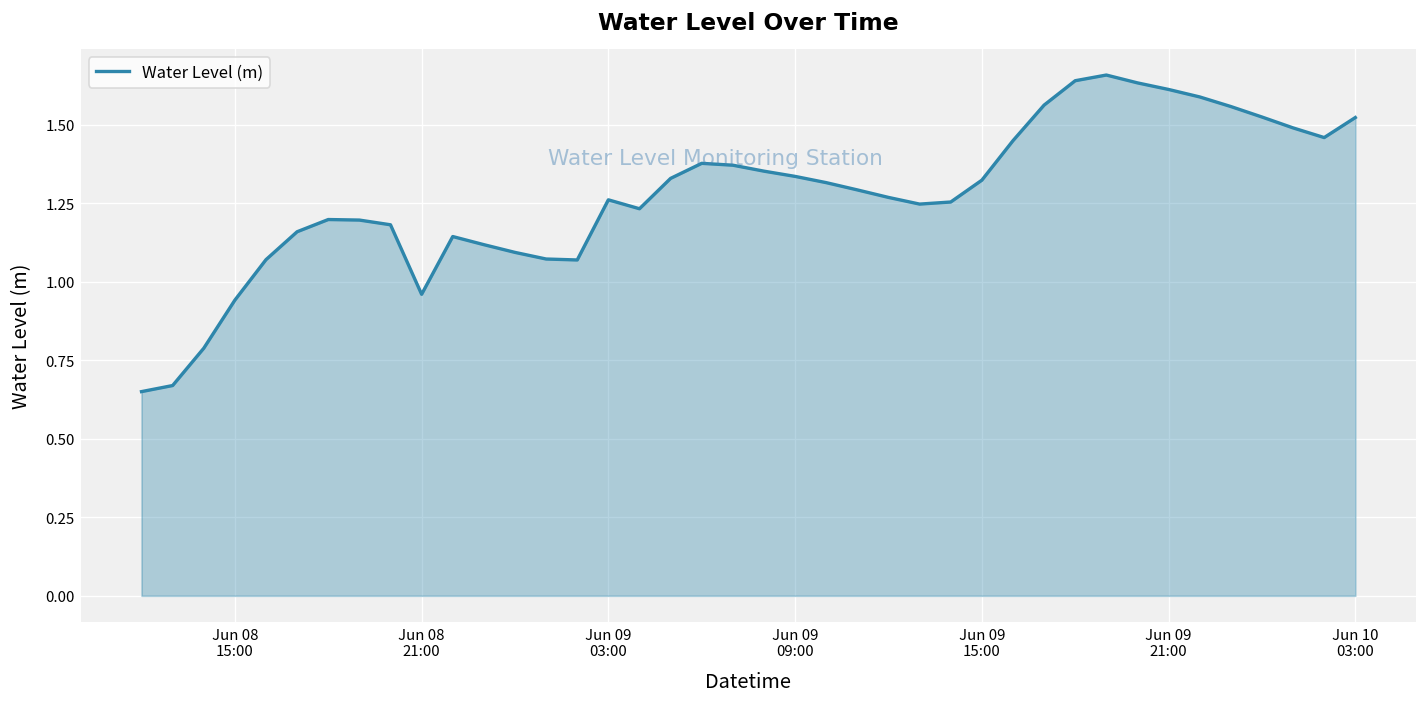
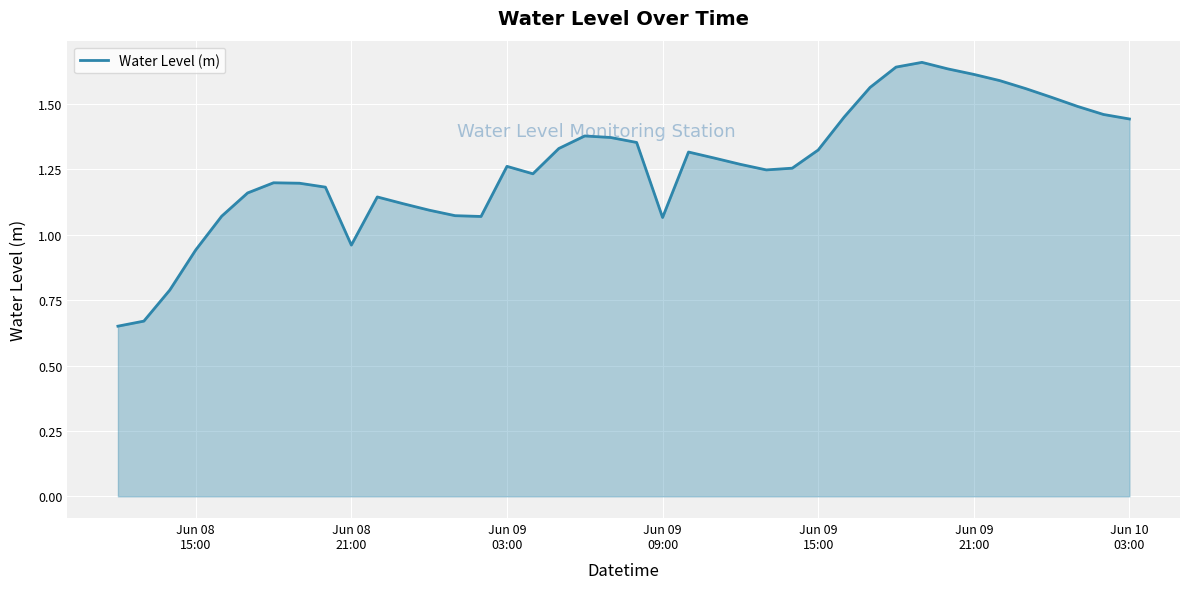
Jun 09 09:00: 1.34 -> 1.07
Jun 10 03:00: 1.52 -> 1.44
